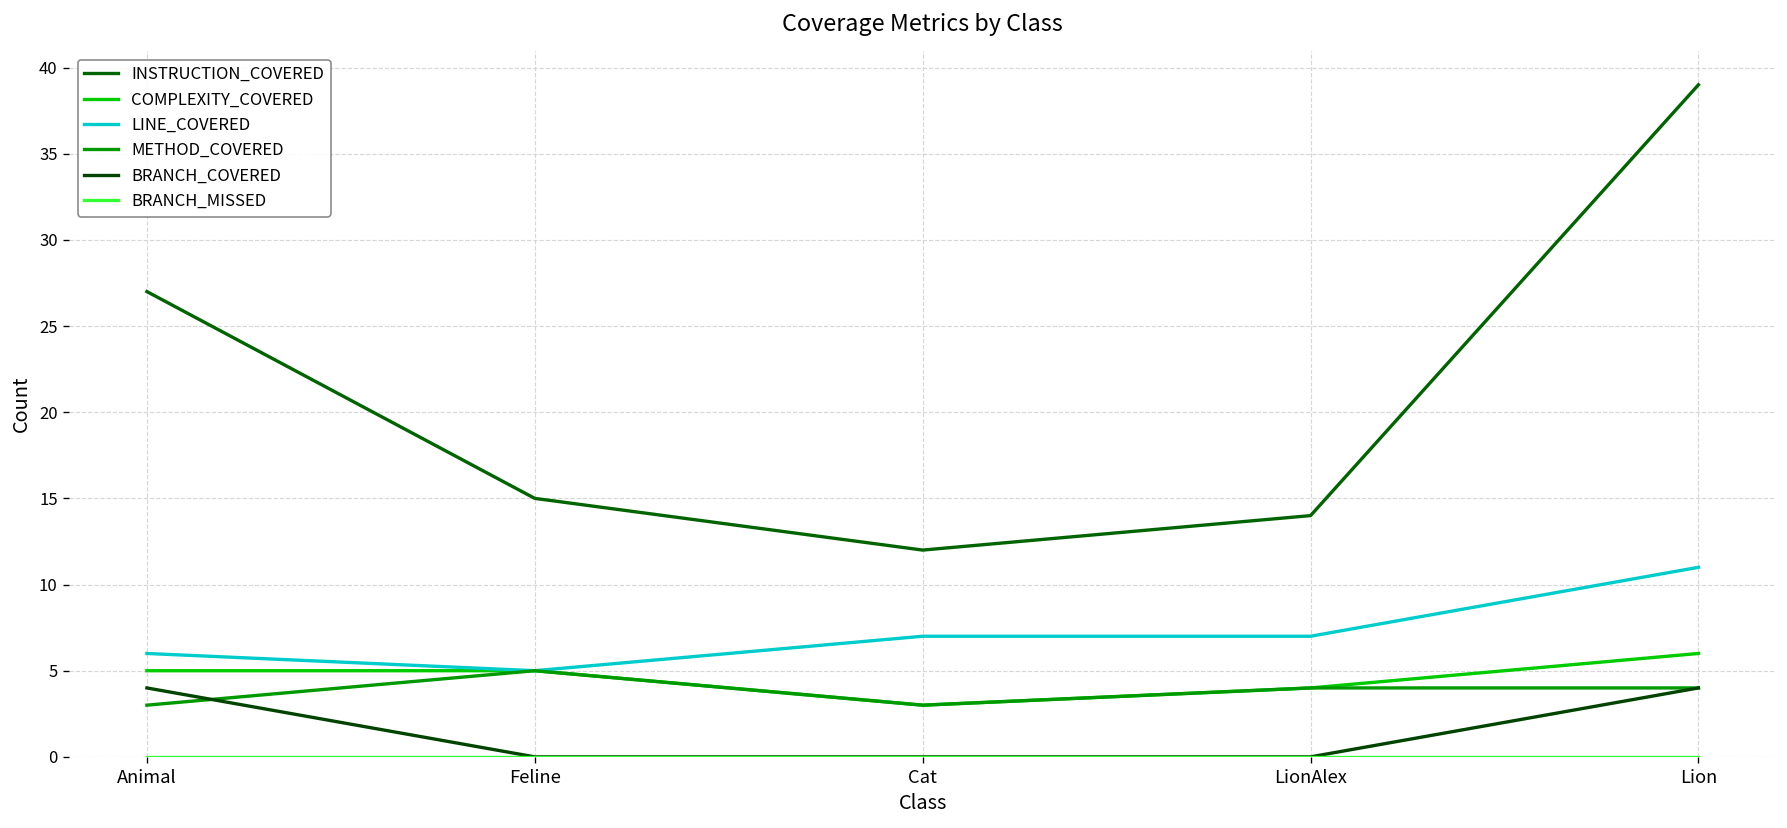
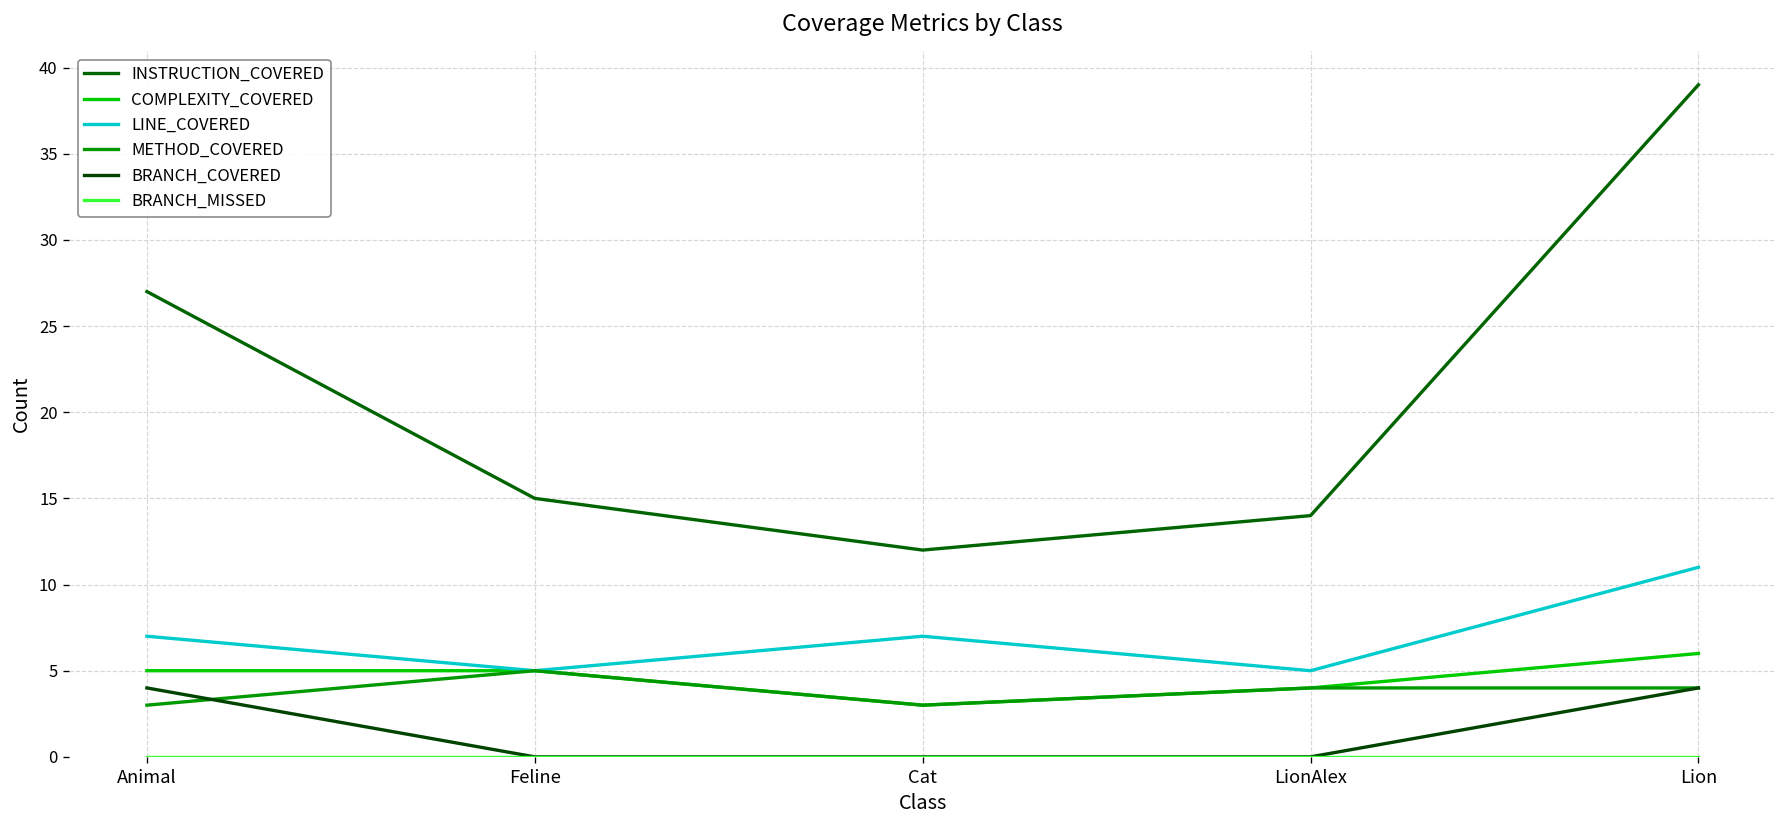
LINE_COVERED, Animal: 6 -> 7
LINE_COVERED, LionAlex: 7 -> 5
